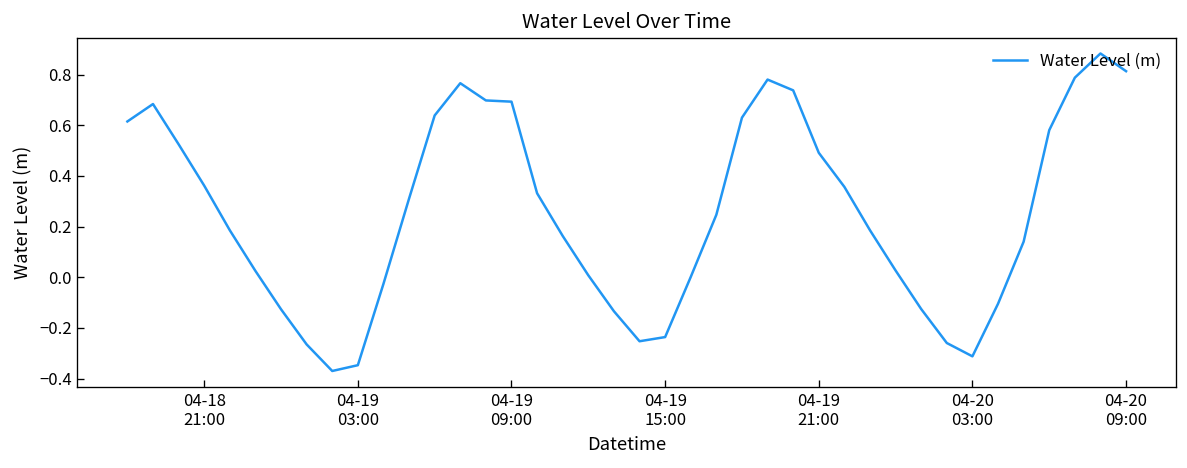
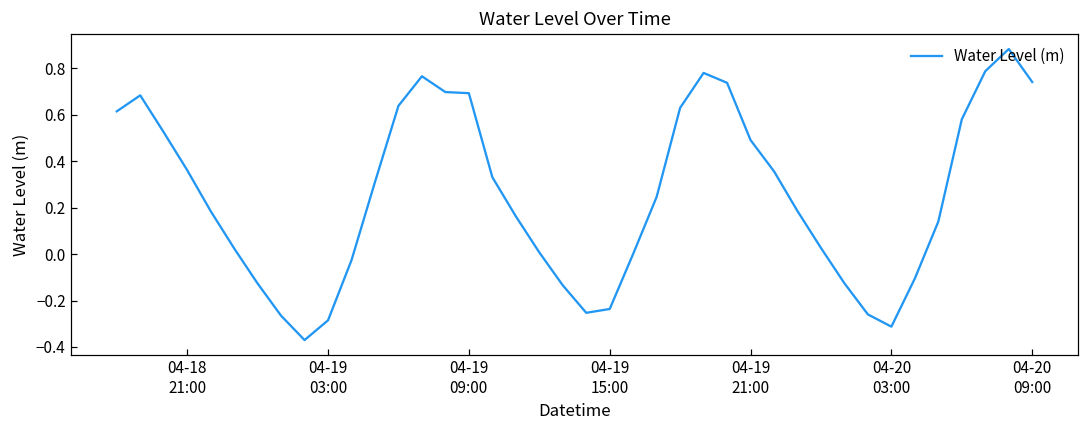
04-19 03:00: -0.35 -> -0.29
04-20 09:00: 0.81 -> 0.74
